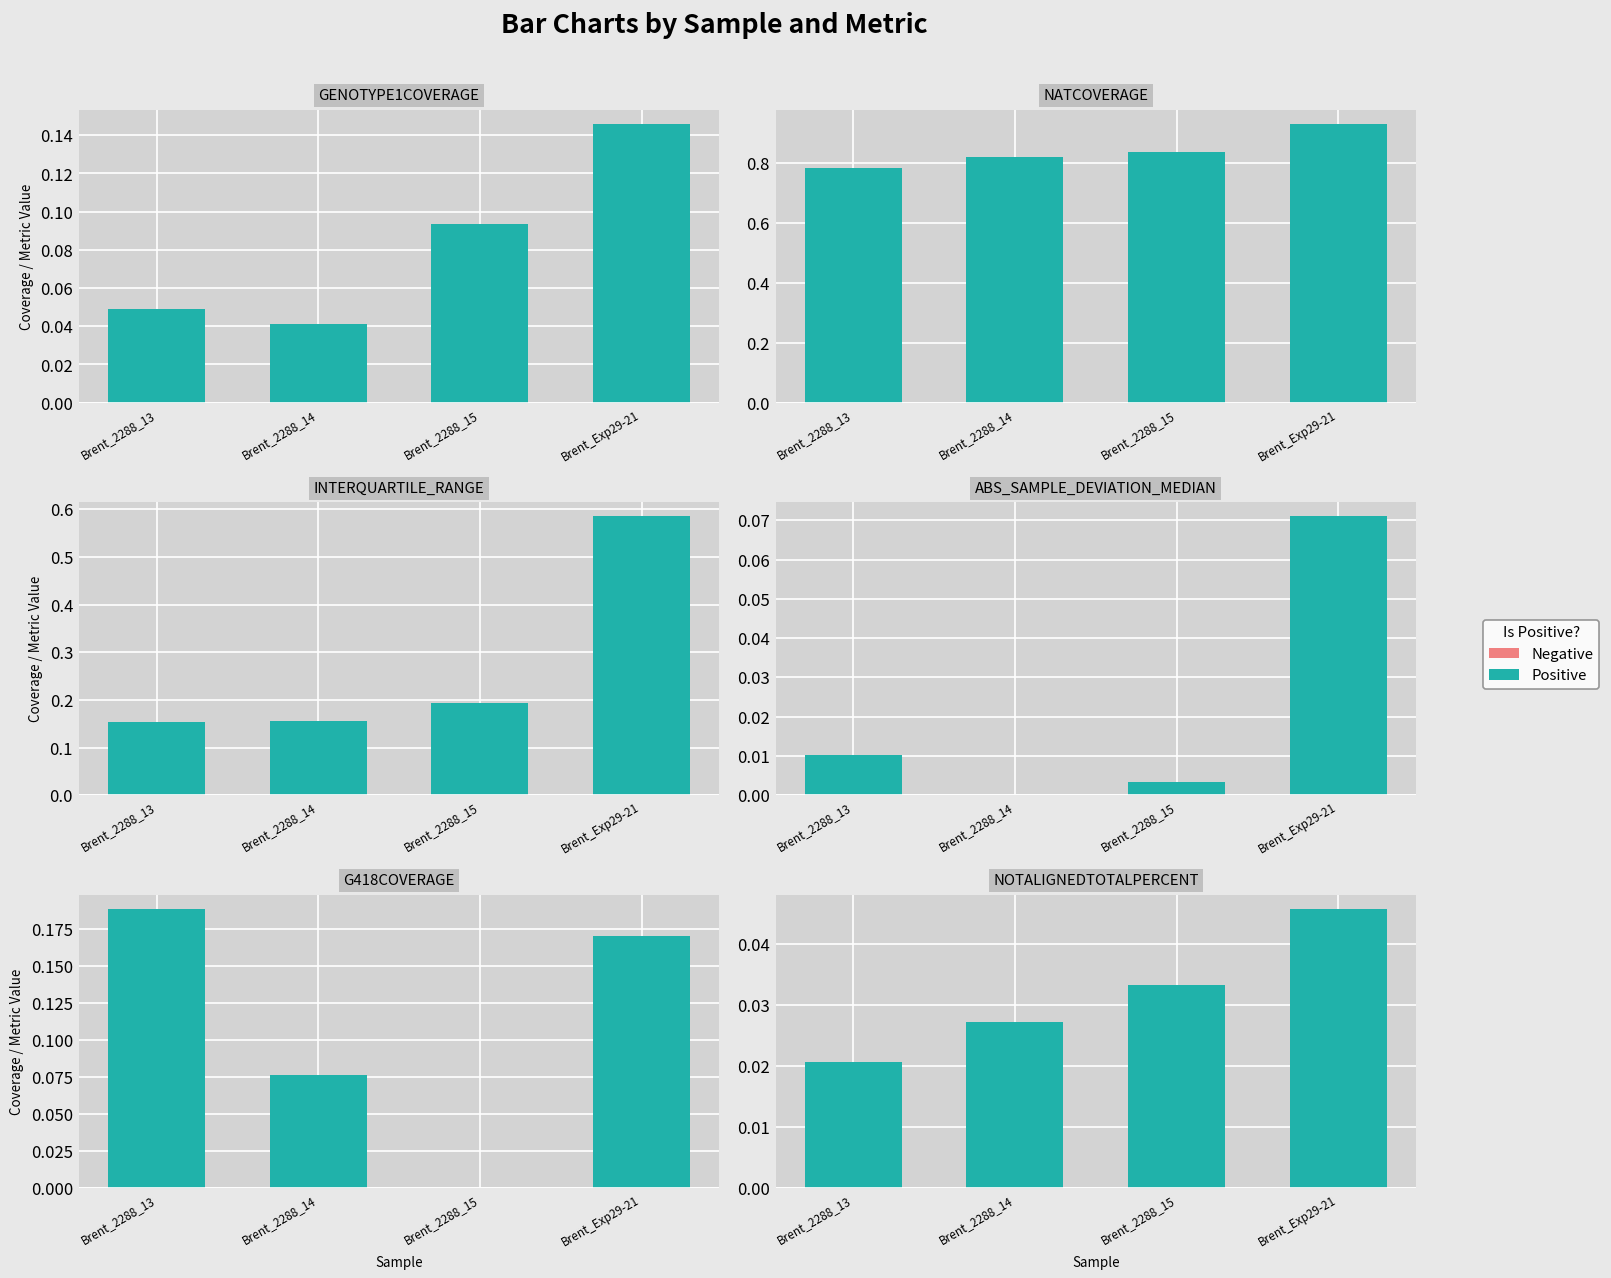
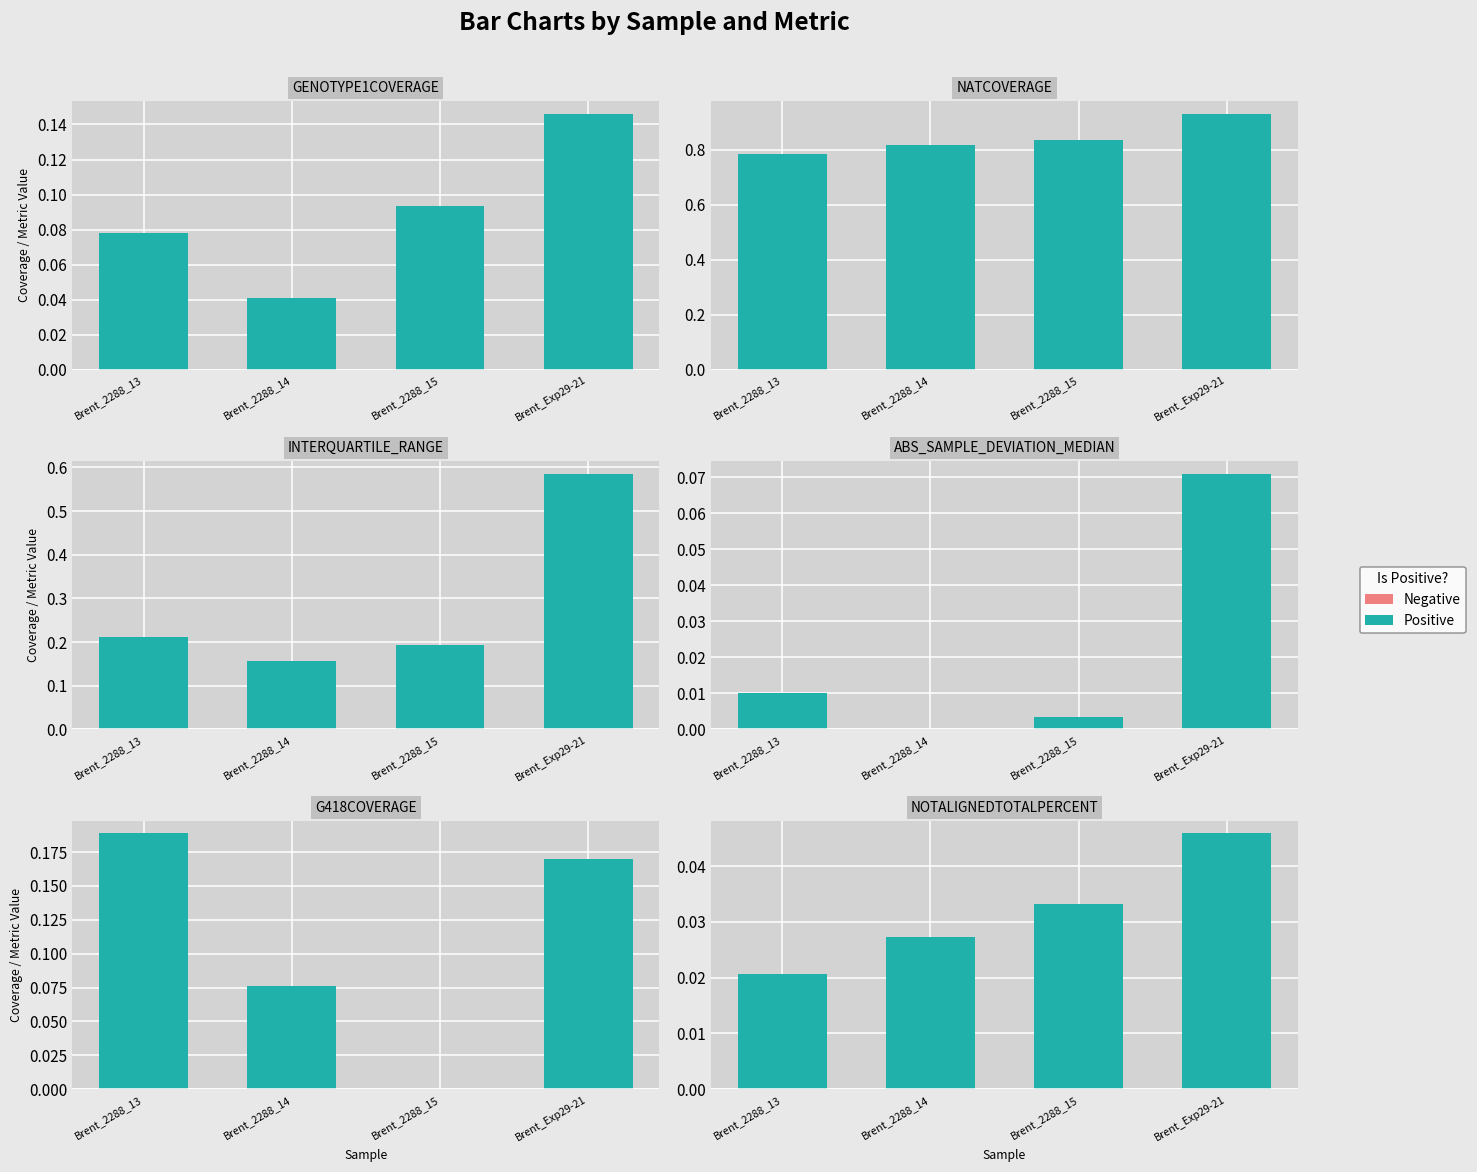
GENOTYPE1COVERAGE, Positive, Brent_2288_13: 0.049 -> 0.078
INTERQUARTILE_RANGE, Positive, Brent_2288_13: 0.15 -> 0.21
